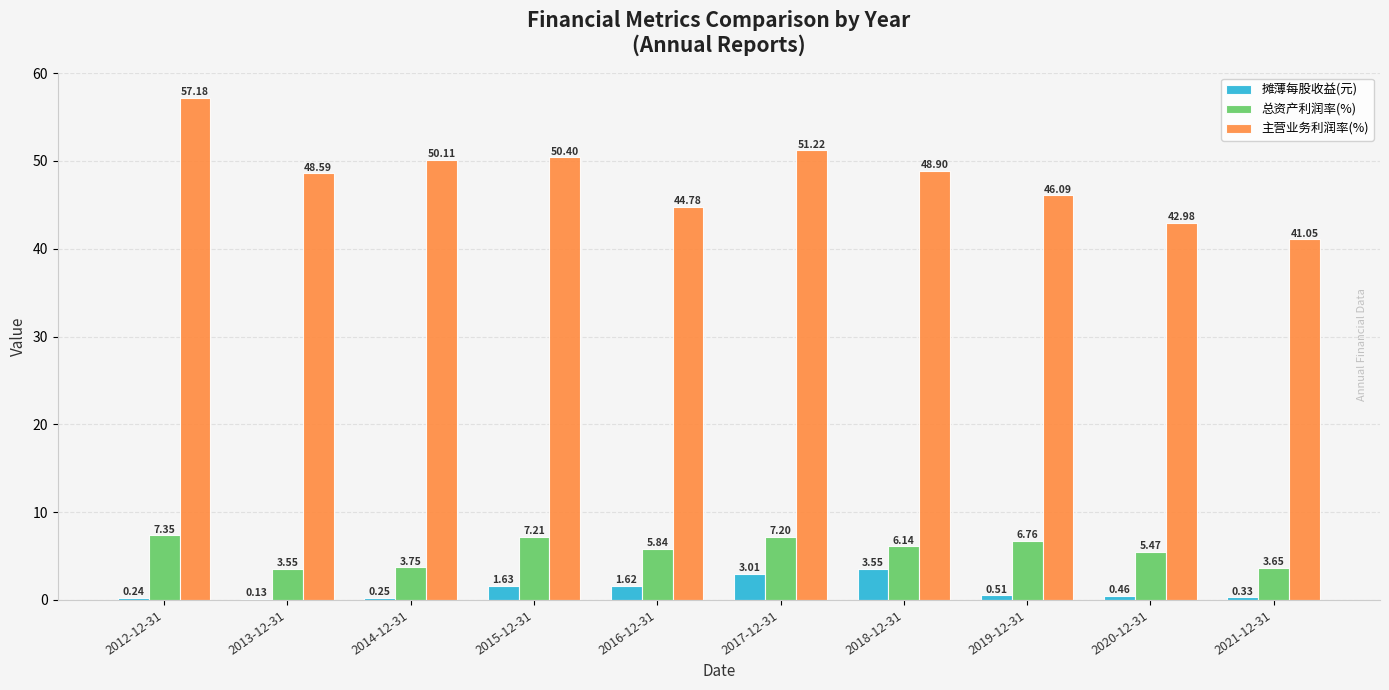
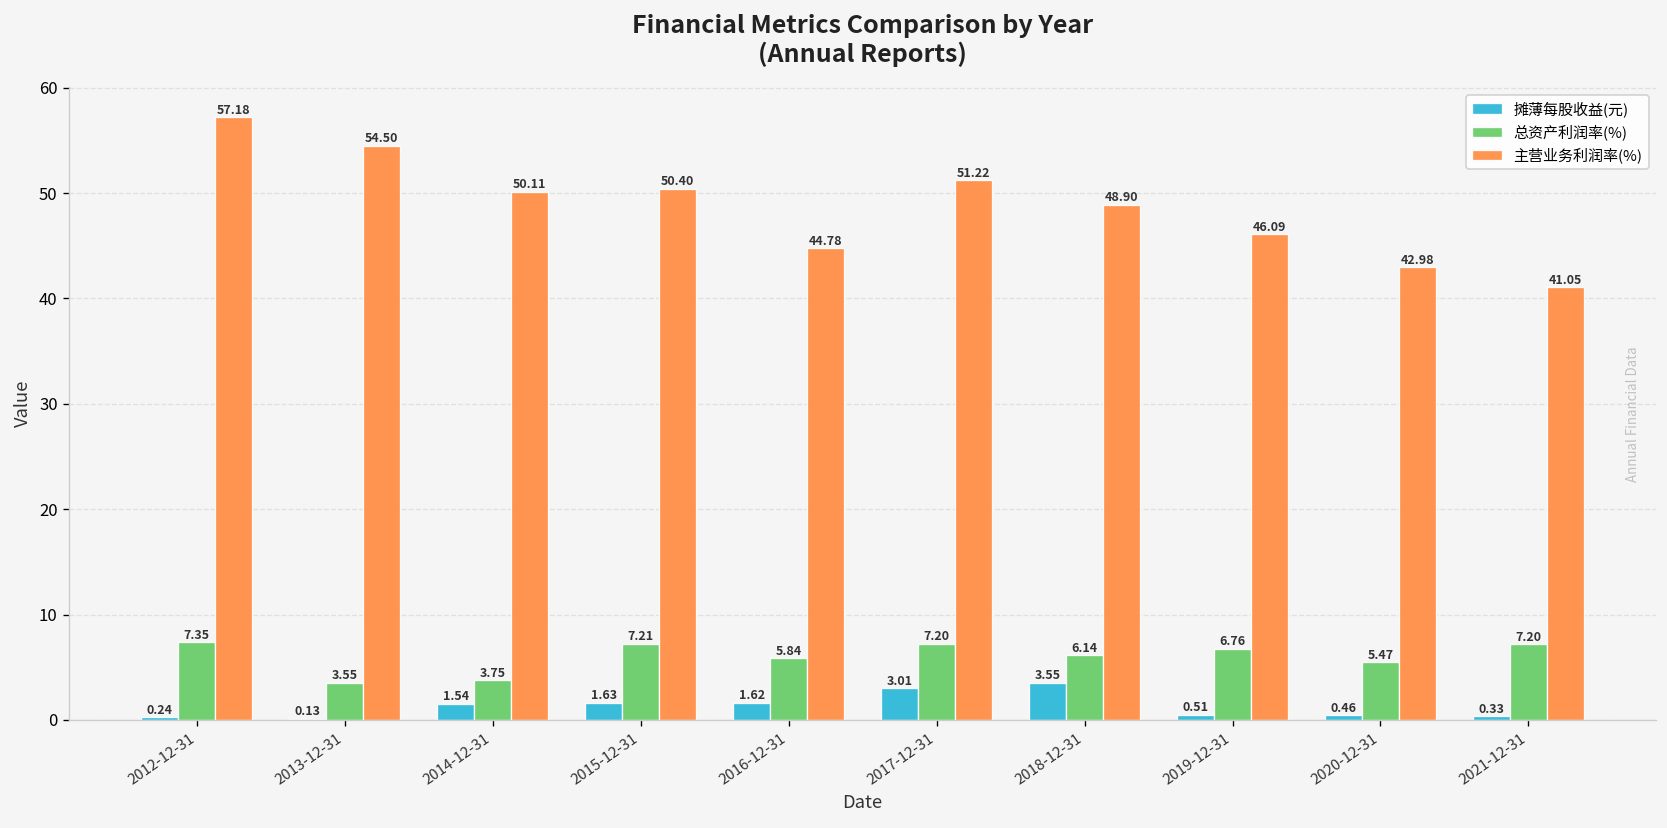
主营业务利润率(%), 2013-12-31: 48.59 -> 54.50
摊薄每股收益(元), 2014-12-31: 0.25 -> 1.54
总资产利润率(%), 2021-12-31: 3.65 -> 7.20
